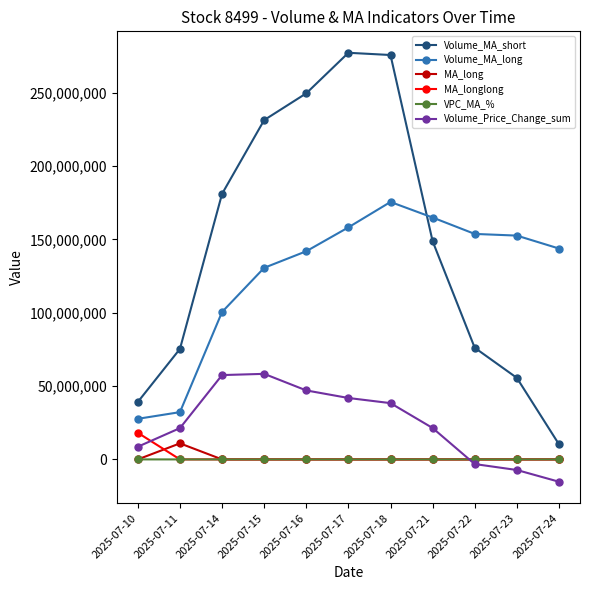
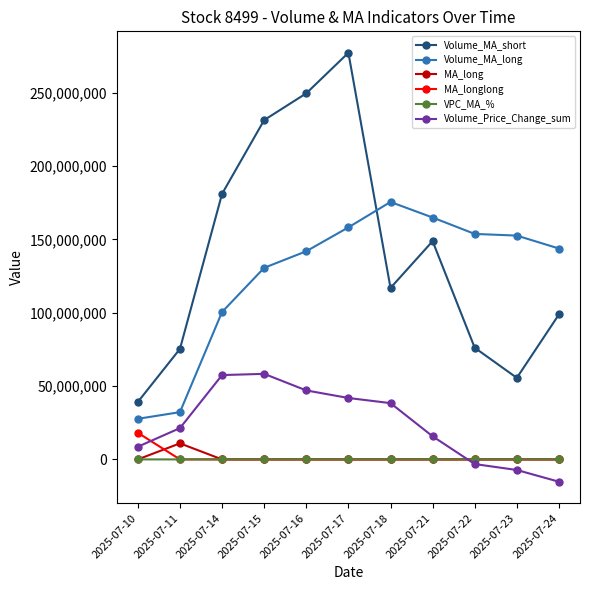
Volume_MA_short, 2025-07-18: 276,000,000 -> 117,000,000
Volume_Price_Change_sum, 2025-07-21: 21,000,000 -> 16,000,000
Volume_MA_short, 2025-07-24: 10,000,000 -> 99,000,000
